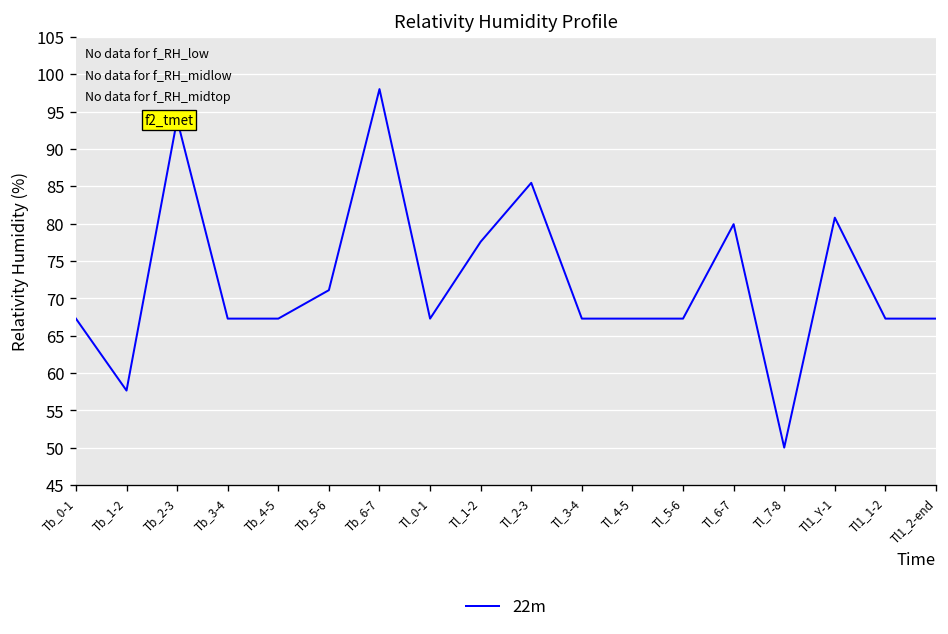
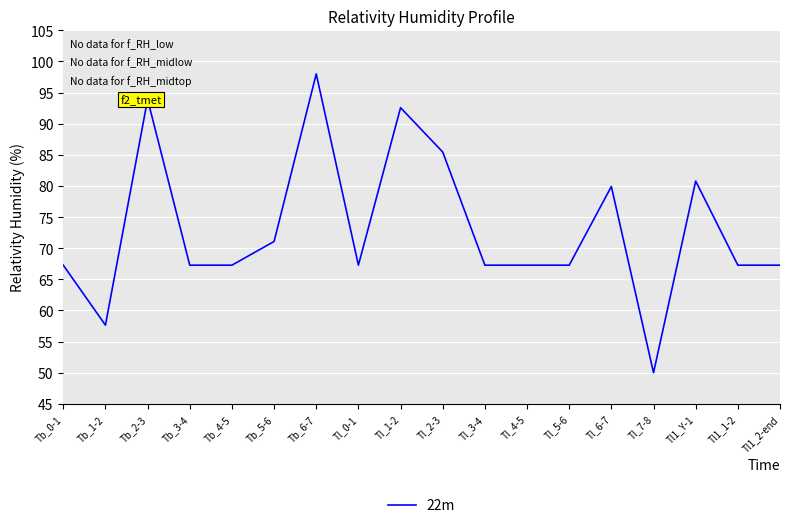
Tl_1-2: 78 -> 93
